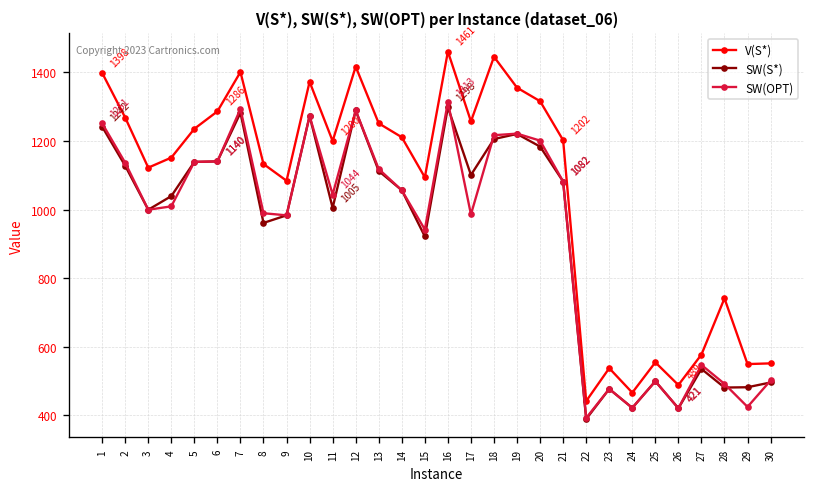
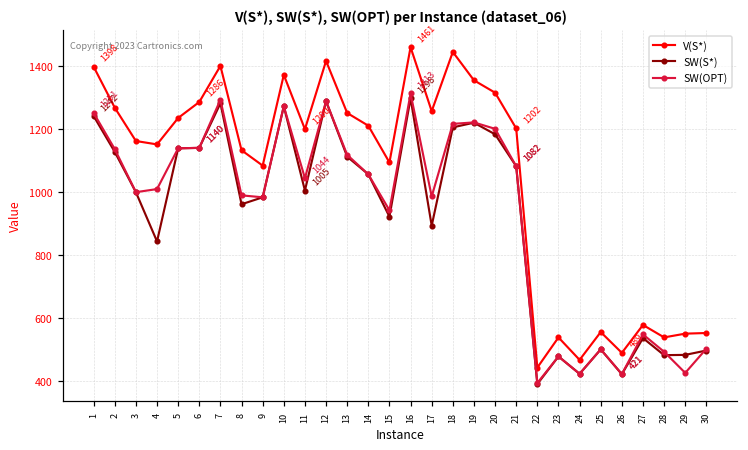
V(S*), 3: 1120 -> 1160
SW(S*), 4: 1040 -> 840
SW(S*), 17: 1100 -> 890
V(S*), 28: 740 -> 540
